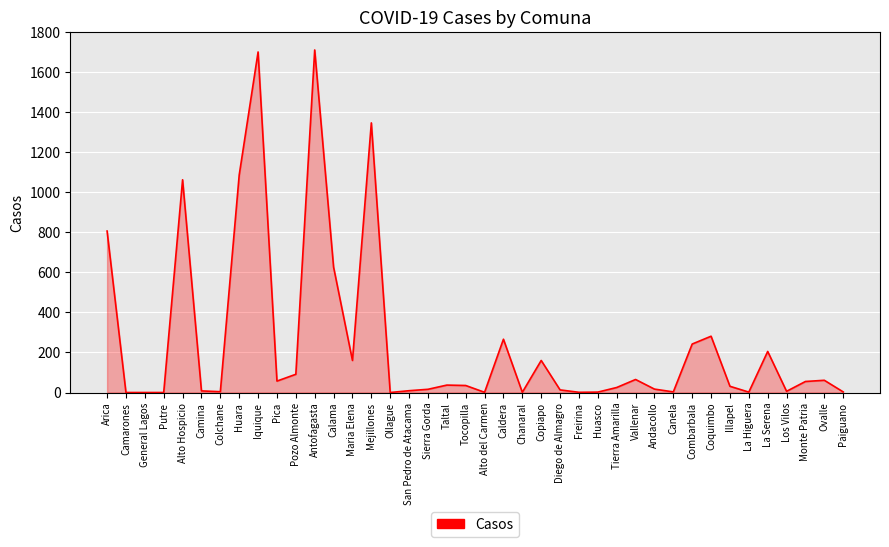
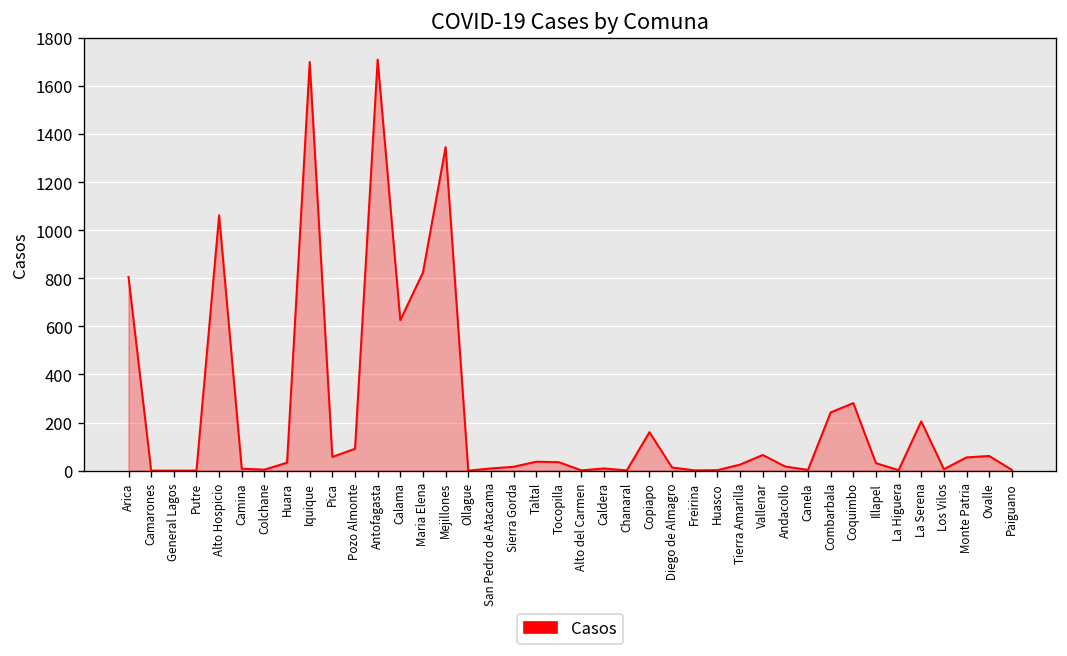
Huara: 1090 -> 30
Maria Elena: 160 -> 820
Caldera: 270 -> 10
